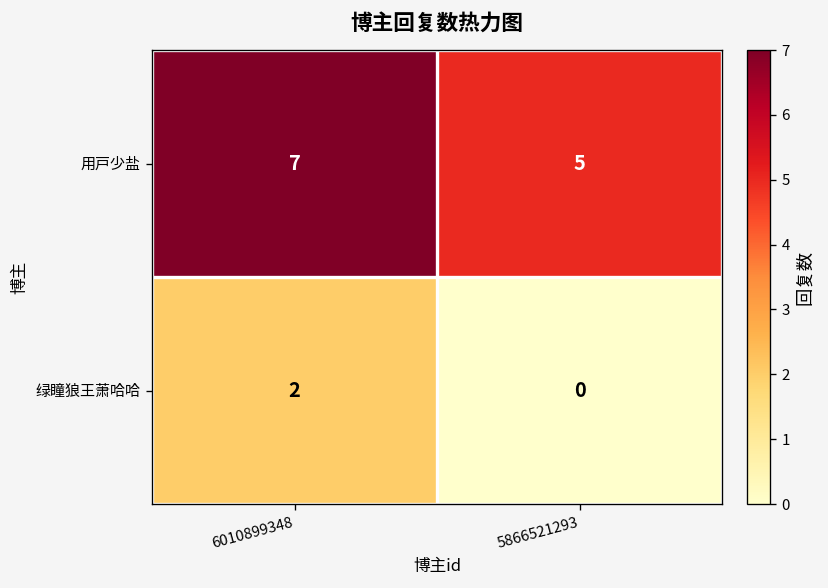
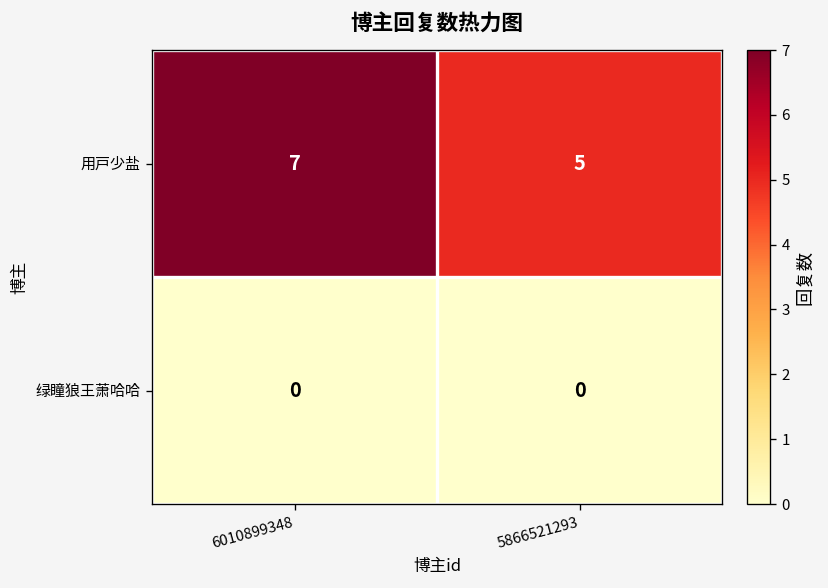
绿瞳狼王萧哈哈, 6010899348: 2 -> 0
